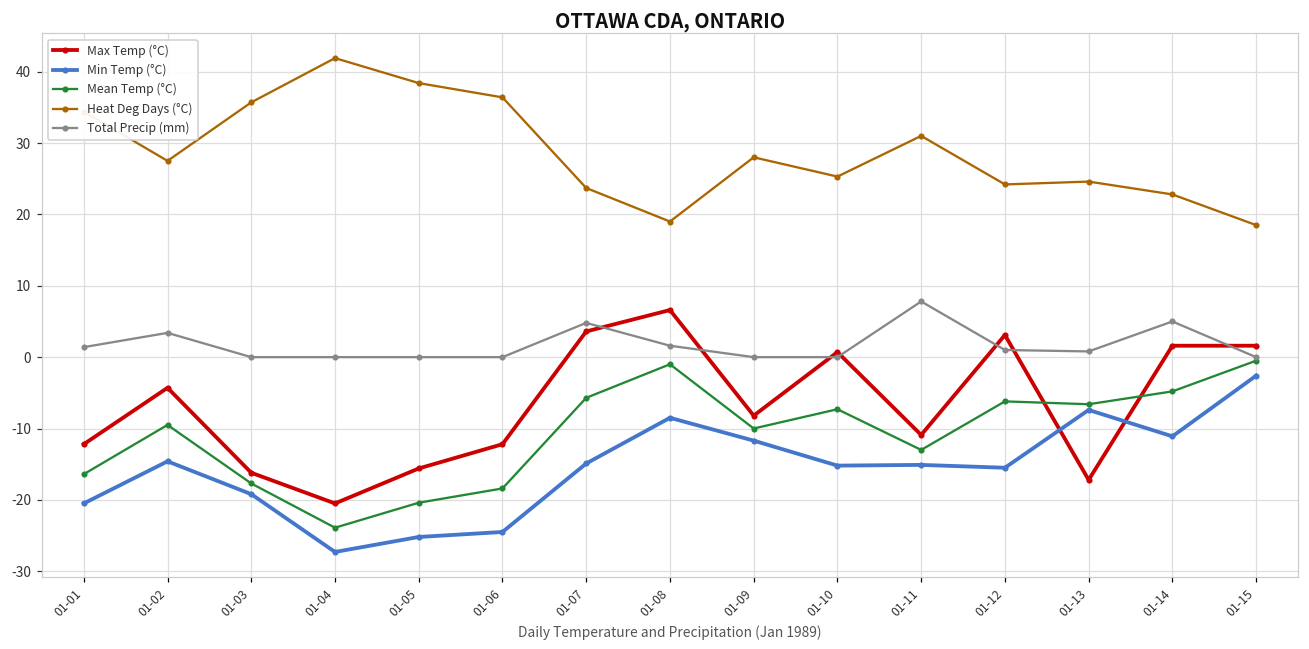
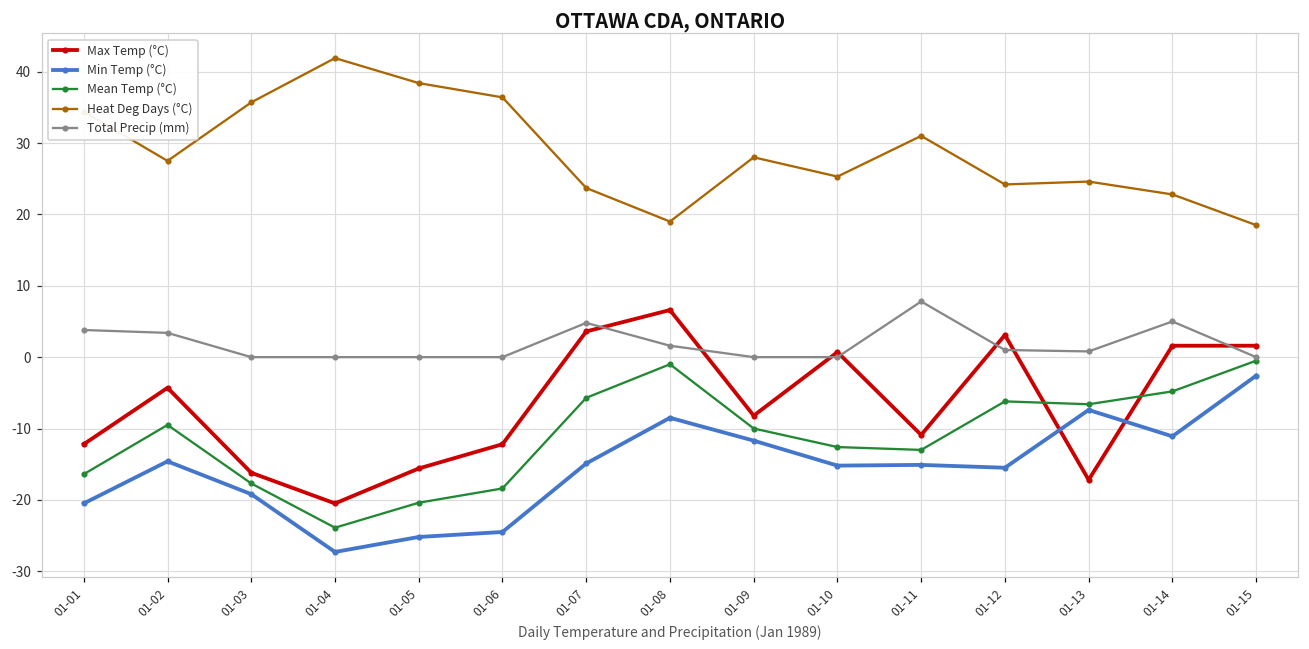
Total Precip (mm), 01-01: 1 -> 4
Mean Temp (°C), 01-10: -7 -> -13
